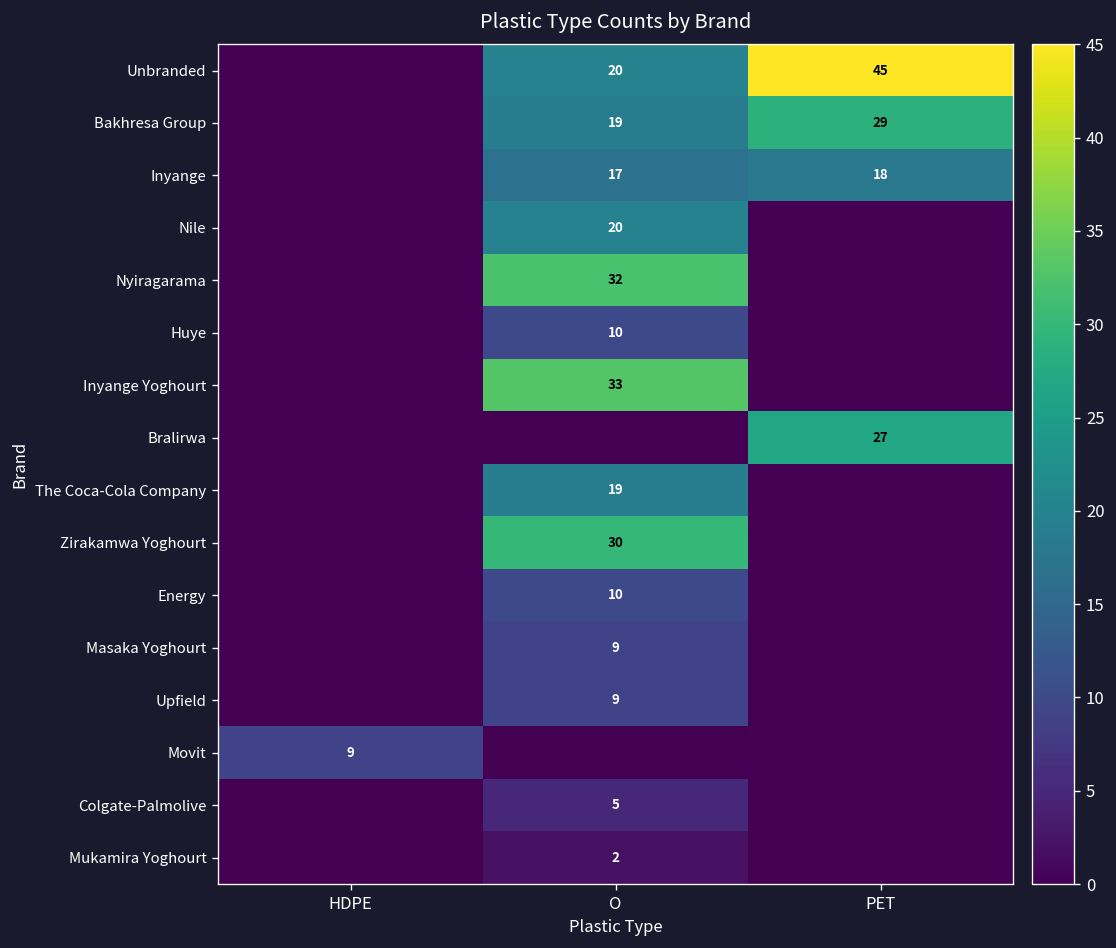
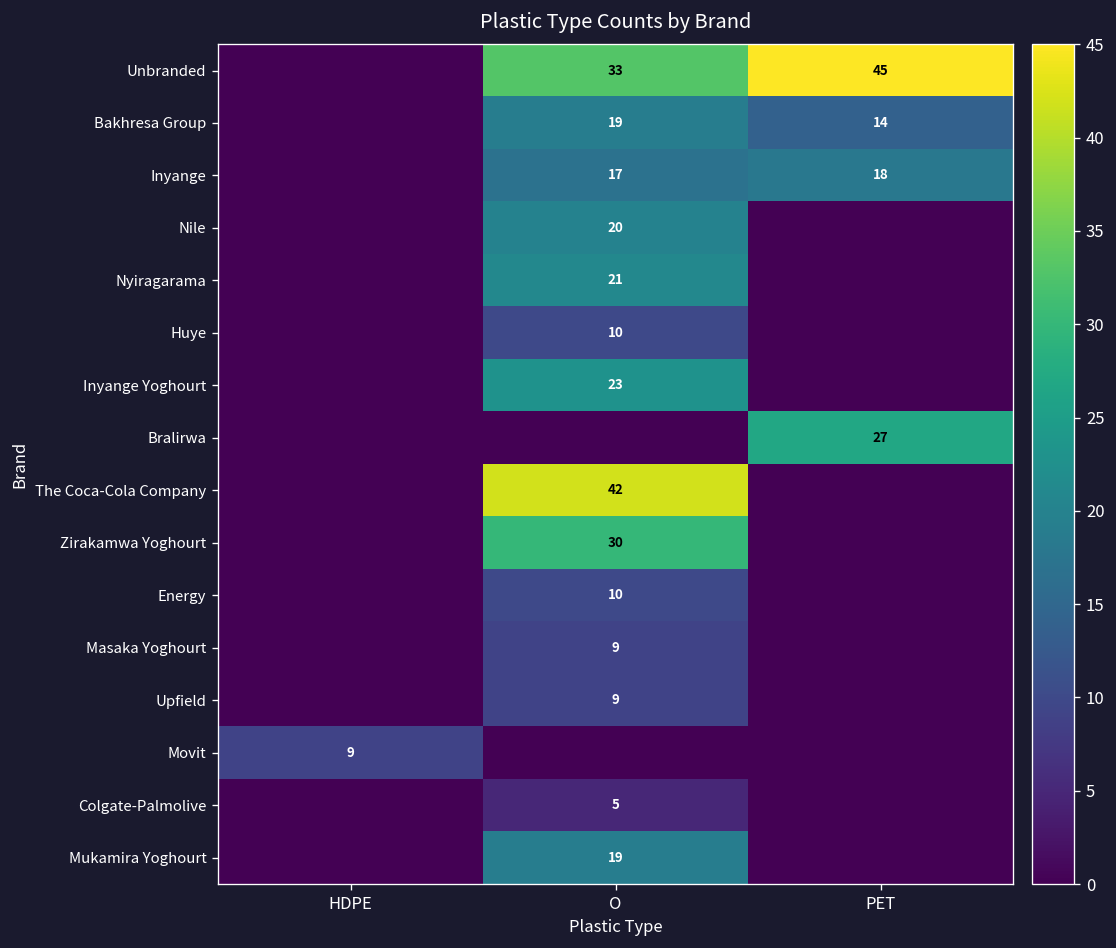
Unbranded, O: 20 -> 33
Bakhresa Group, PET: 29 -> 14
Nyiragarama, O: 32 -> 21
Inyange Yoghourt, O: 33 -> 23
The Coca-Cola Company, O: 19 -> 42
Mukamira Yoghourt, O: 2 -> 19
